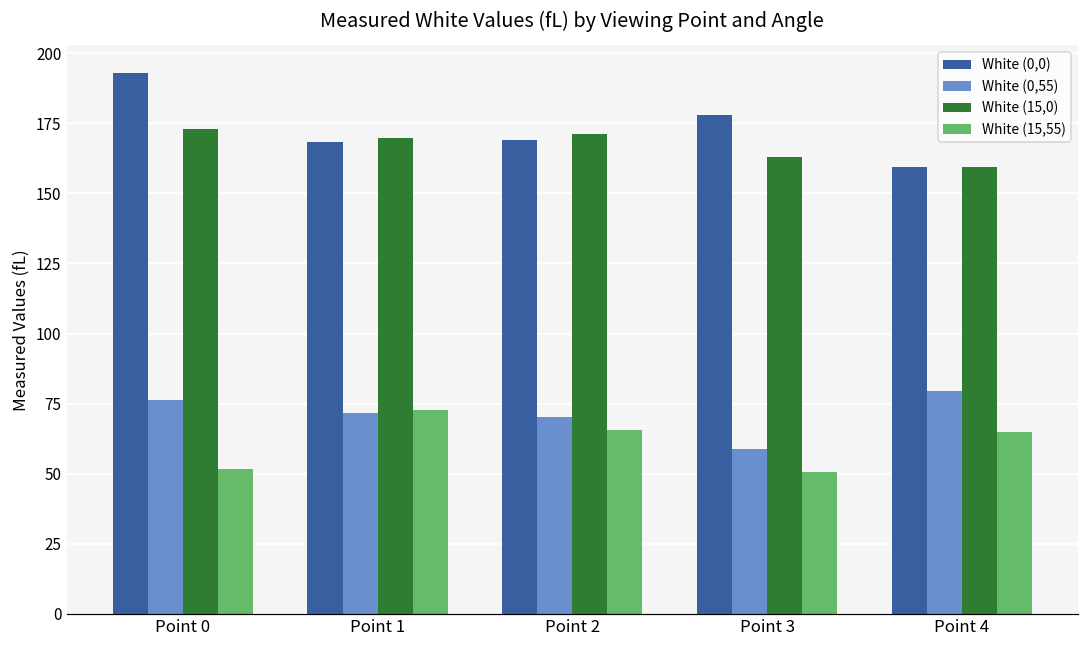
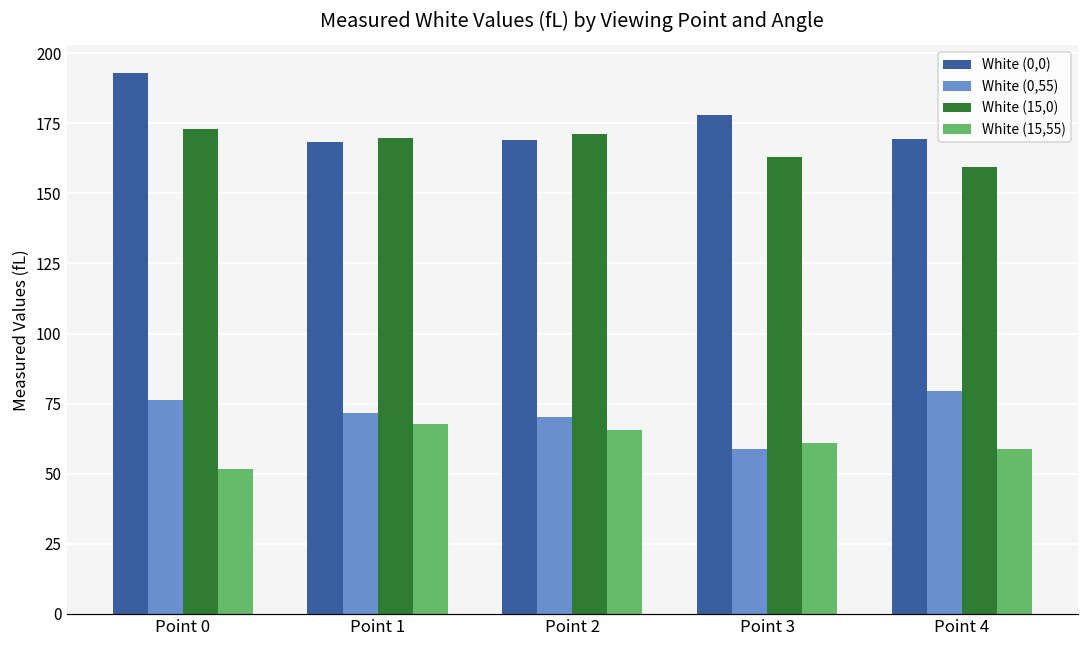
White (15,55), Point 1: 73 -> 68
White (15,55), Point 3: 51 -> 61
White (0,0), Point 4: 159 -> 169
White (15,55), Point 4: 65 -> 59
